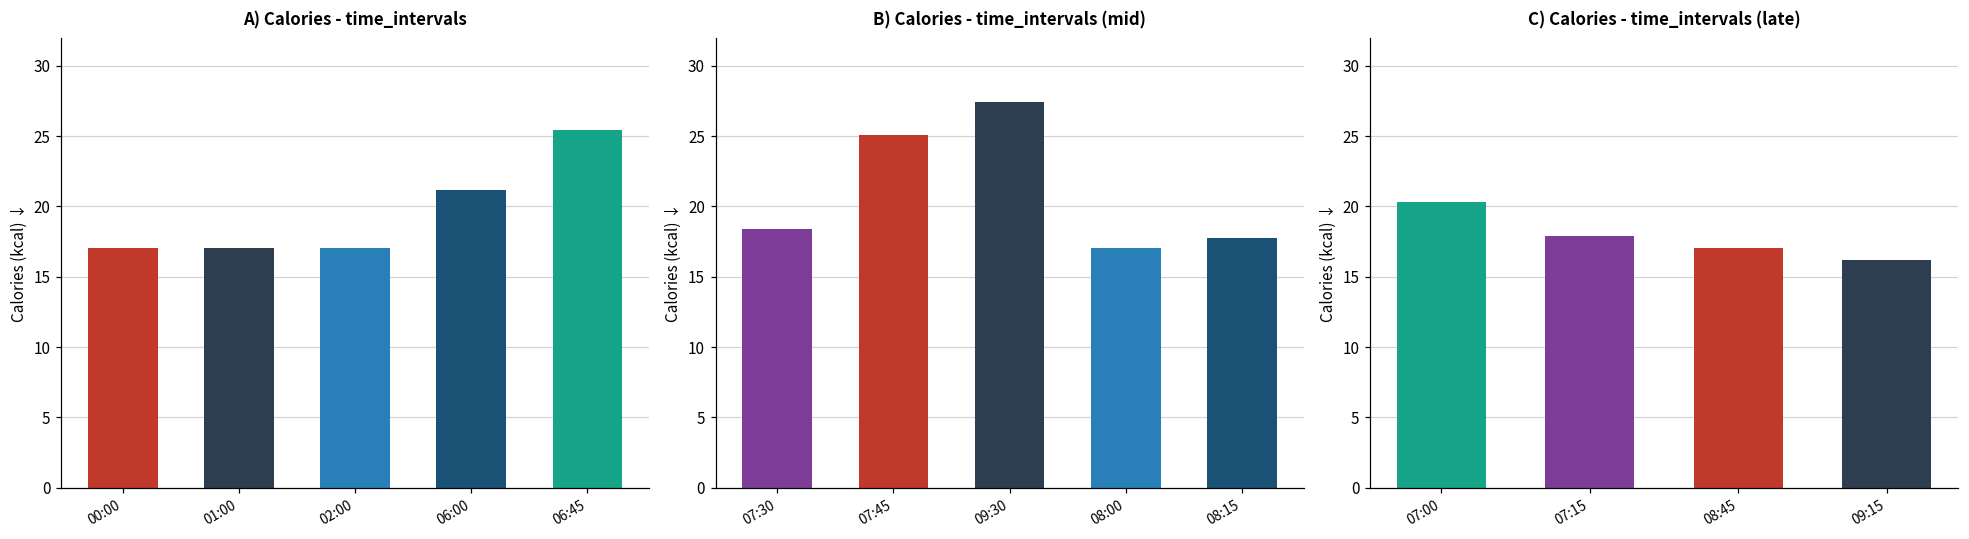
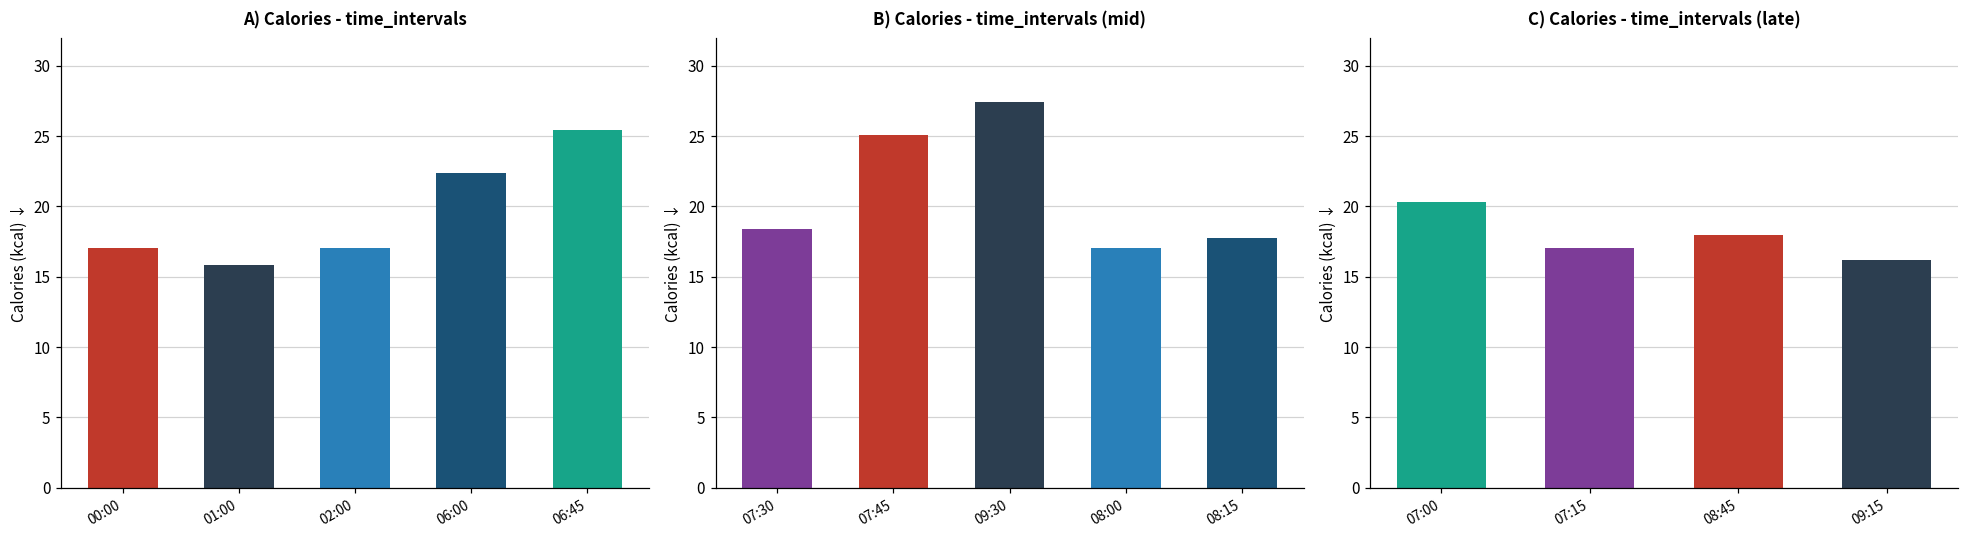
A) Calories - time_intervals, 01:00: 17.1 -> 15.8
A) Calories - time_intervals, 06:00: 21.2 -> 22.4
C) Calories - time_intervals (late), 07:15: 17.9 -> 17.1
C) Calories - time_intervals (late), 08:45: 17.1 -> 18.0
